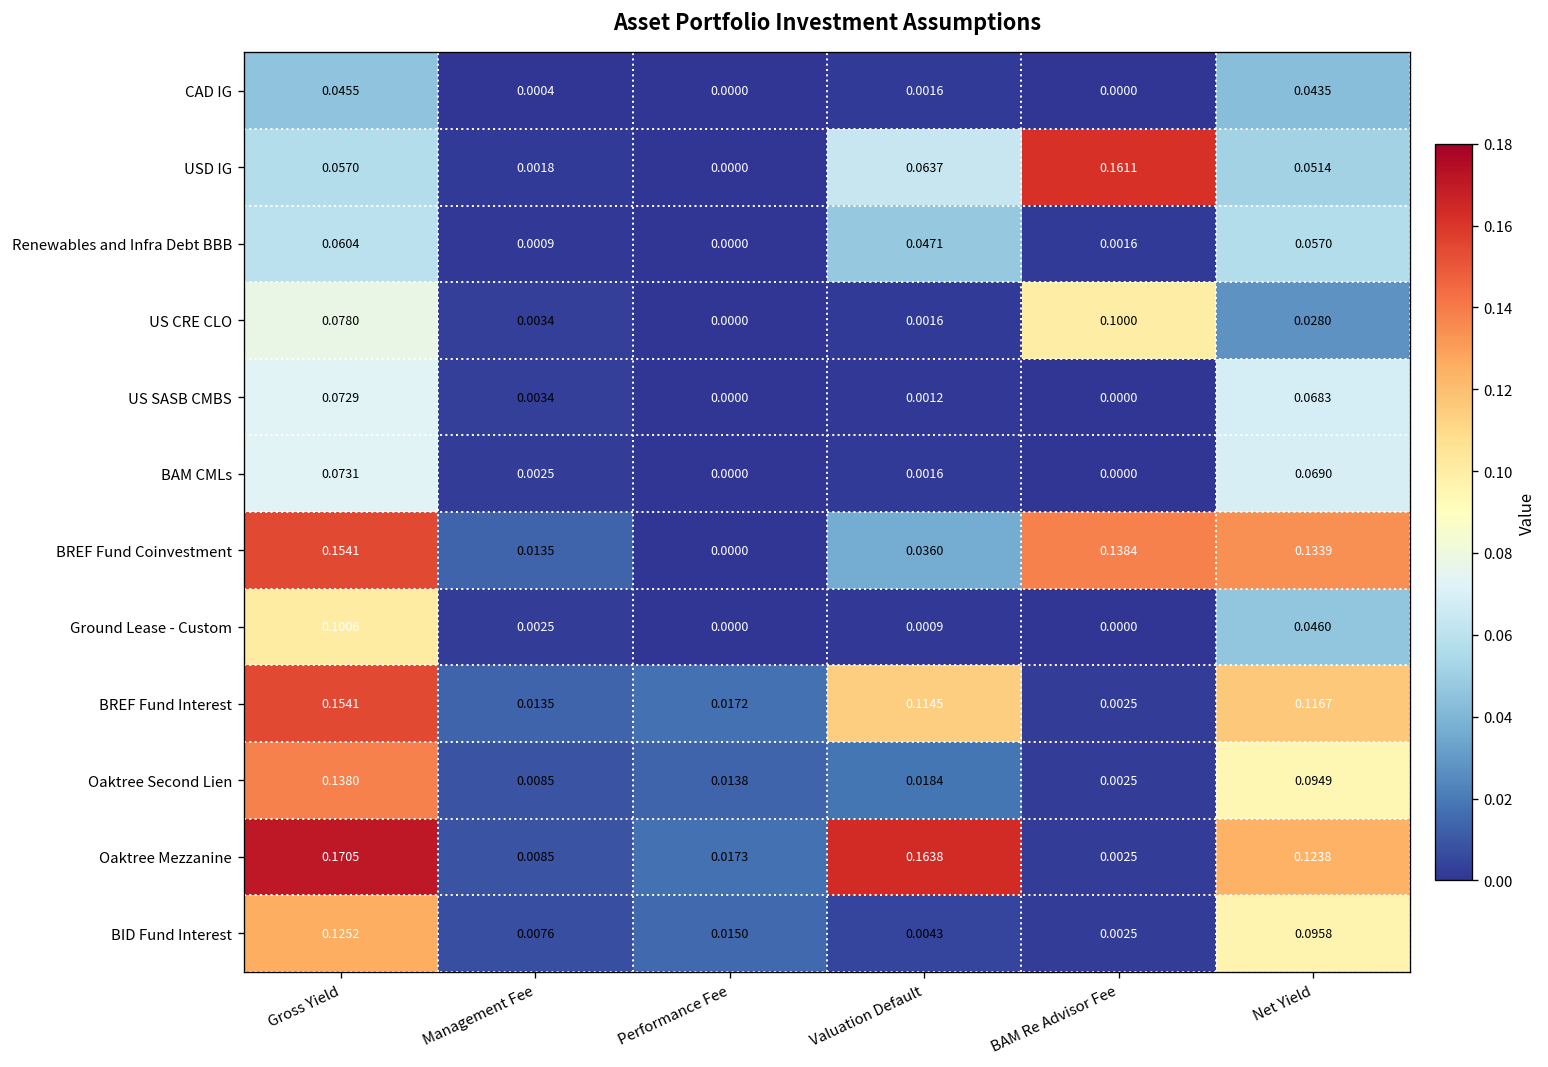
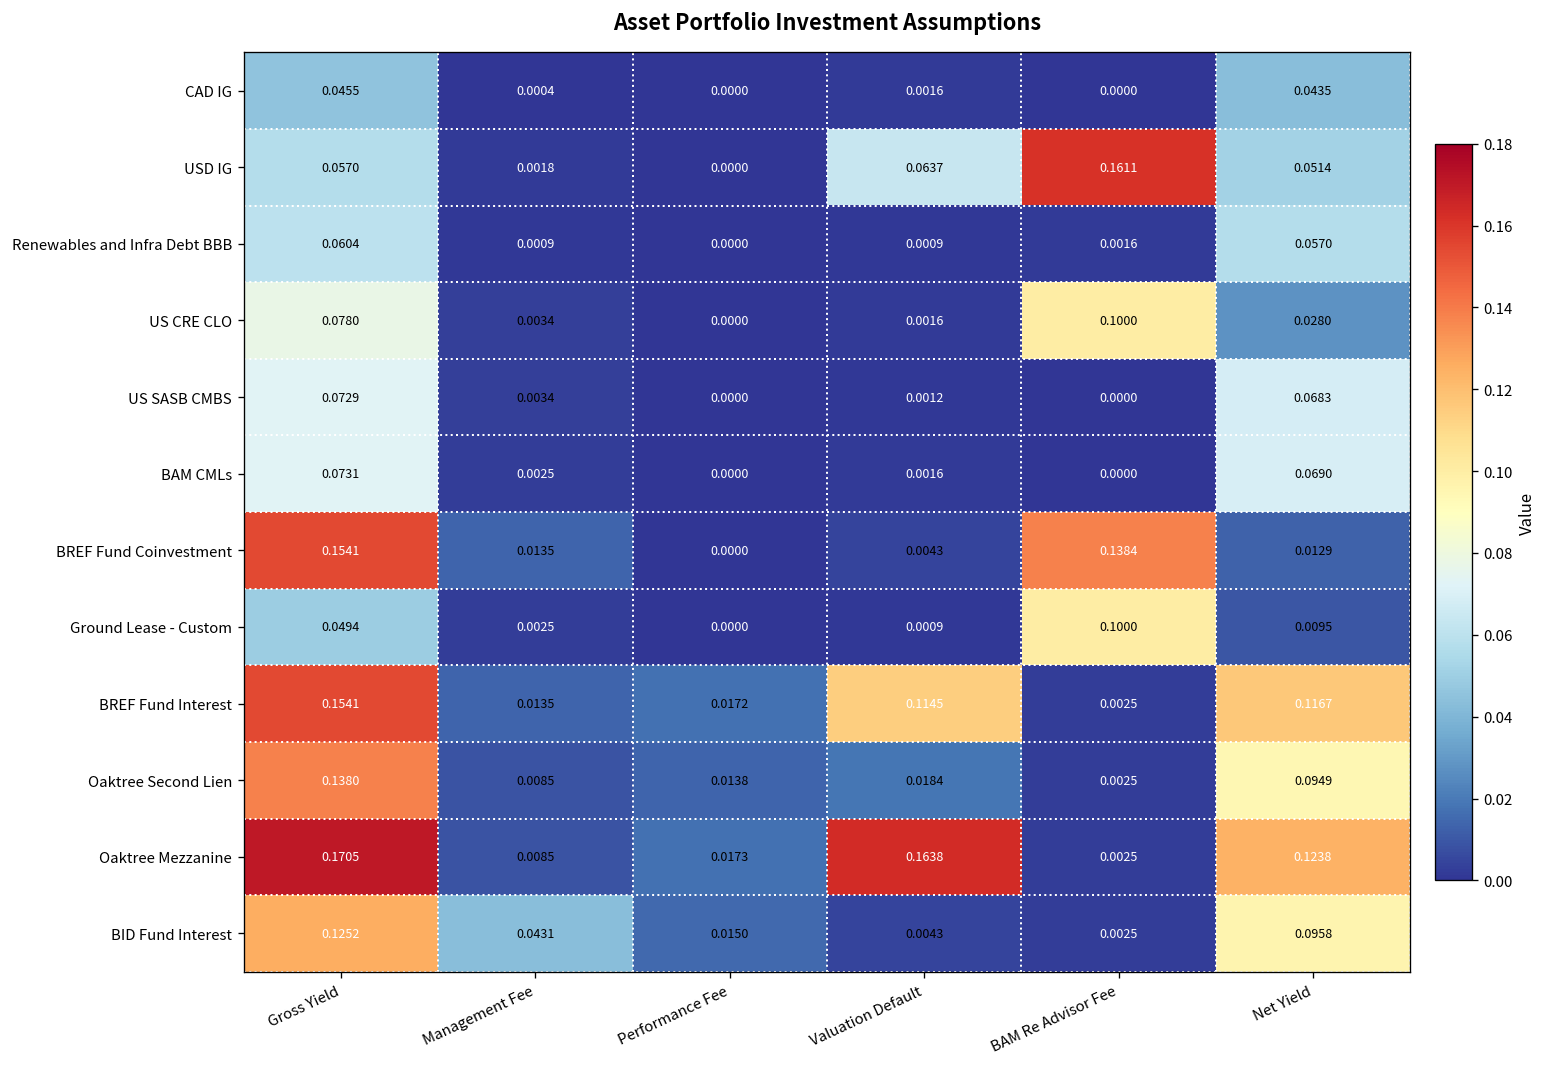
Renewables and Infra Debt BBB, Valuation Default: 0.0471 -> 0.0009
BREF Fund Coinvestment, Valuation Default: 0.0360 -> 0.0043
BREF Fund Coinvestment, Net Yield: 0.1339 -> 0.0129
Ground Lease - Custom, Gross Yield: 0.1006 -> 0.0494
Ground Lease - Custom, BAM Re Advisor Fee: 0.0000 -> 0.1000
Ground Lease - Custom, Net Yield: 0.0460 -> 0.0095
BID Fund Interest, Management Fee: 0.0076 -> 0.0431
